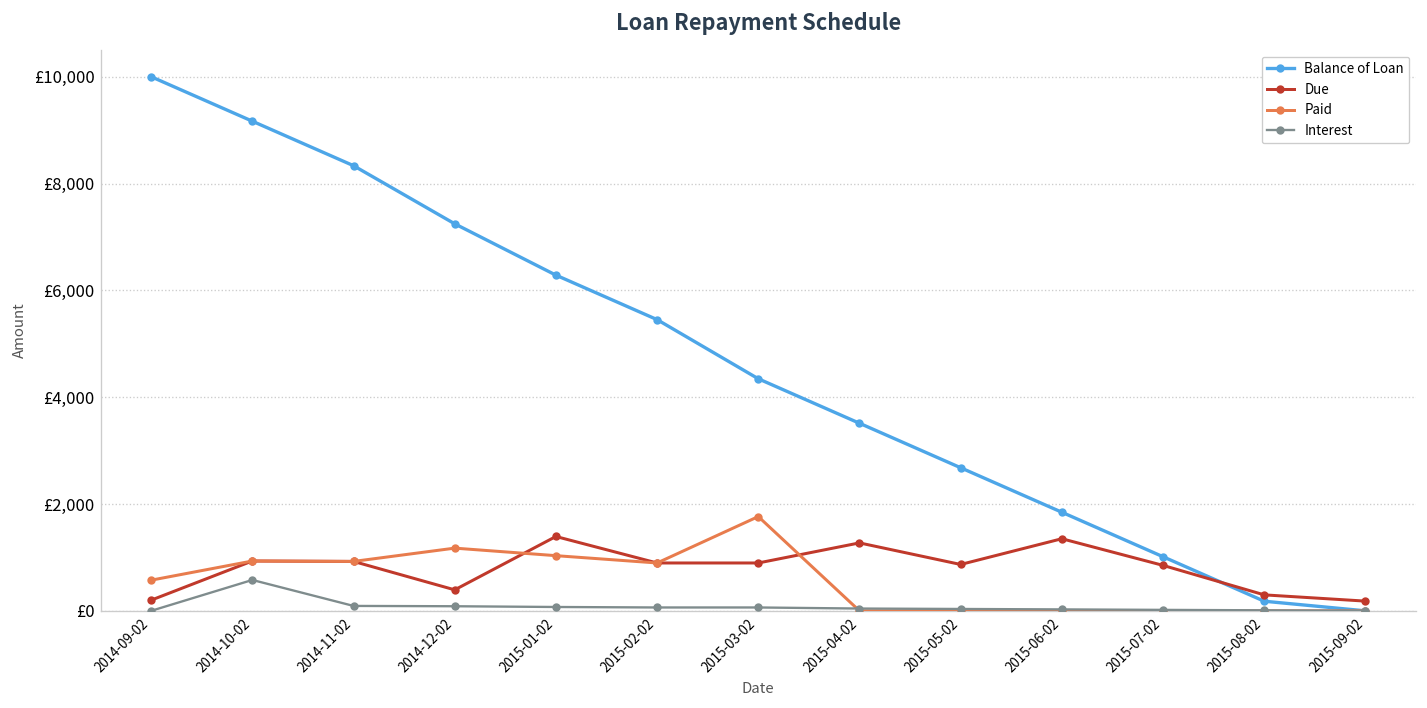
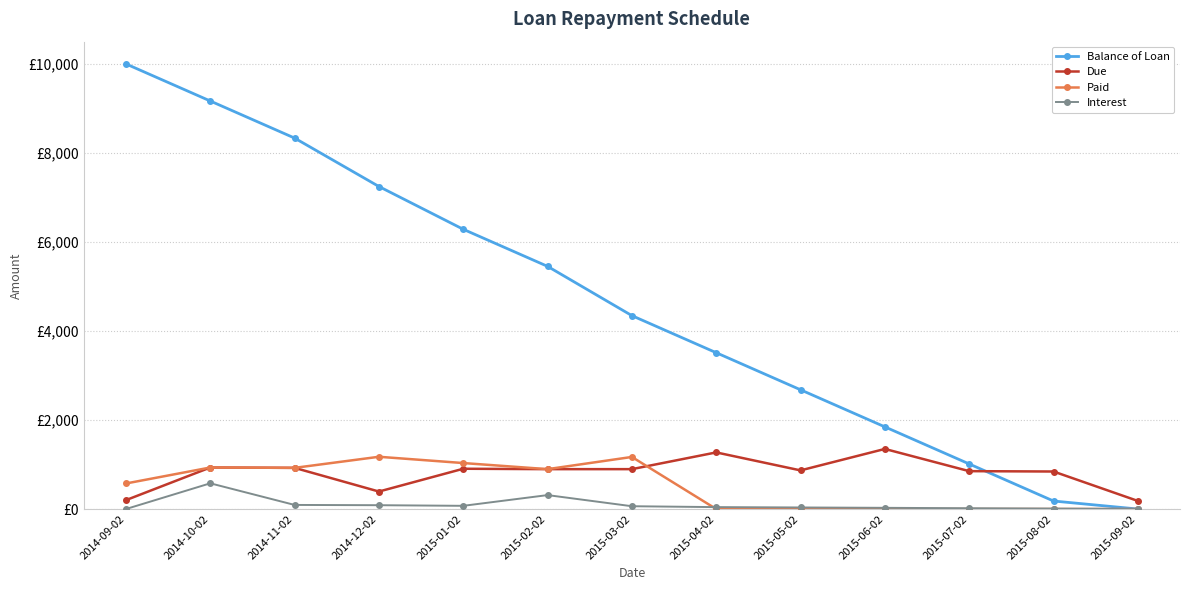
Due, 2015-01-02: £1,400 -> £900
Interest, 2015-02-02: £100 -> £300
Paid, 2015-03-02: £1,800 -> £1,200
Due, 2015-08-02: £300 -> £800
